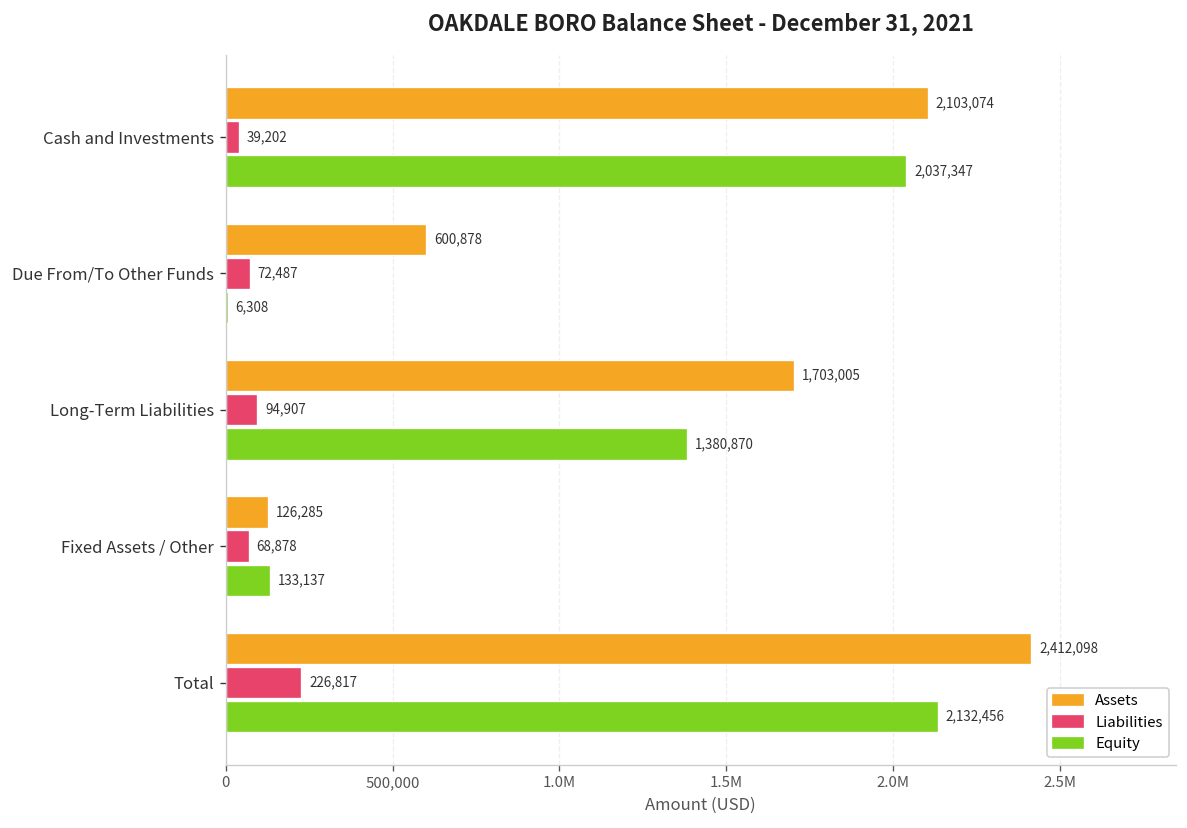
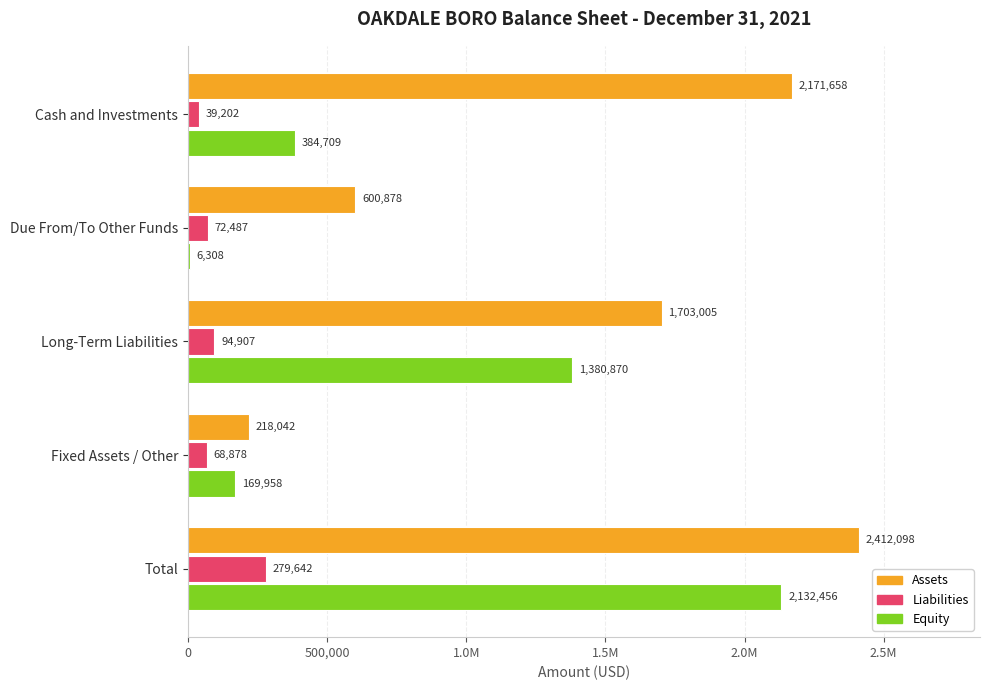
Assets, Cash and Investments: 2,103,074 -> 2,171,658
Equity, Cash and Investments: 2,037,347 -> 384,709
Assets, Fixed Assets / Other: 126,285 -> 218,042
Equity, Fixed Assets / Other: 133,137 -> 169,958
Liabilities, Total: 226,817 -> 279,642
